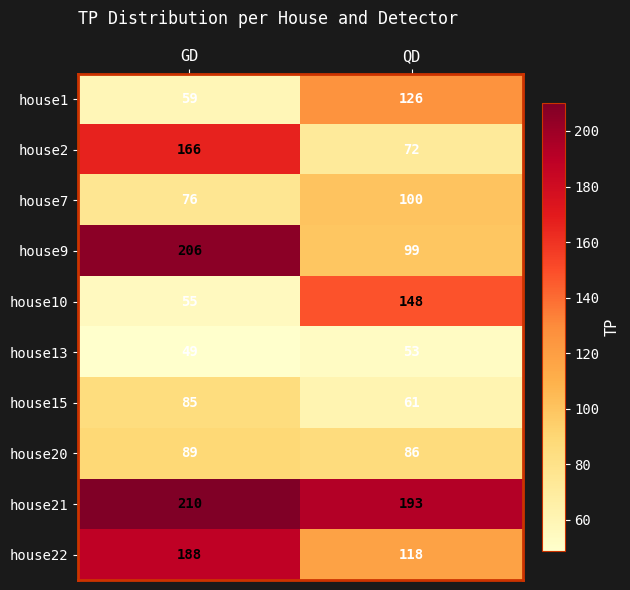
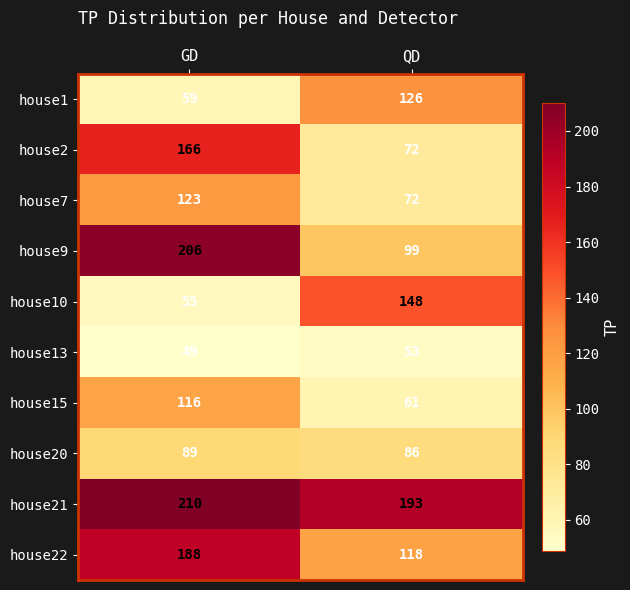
house7, GD: 76 -> 123
house7, QD: 100 -> 72
house15, GD: 85 -> 116
